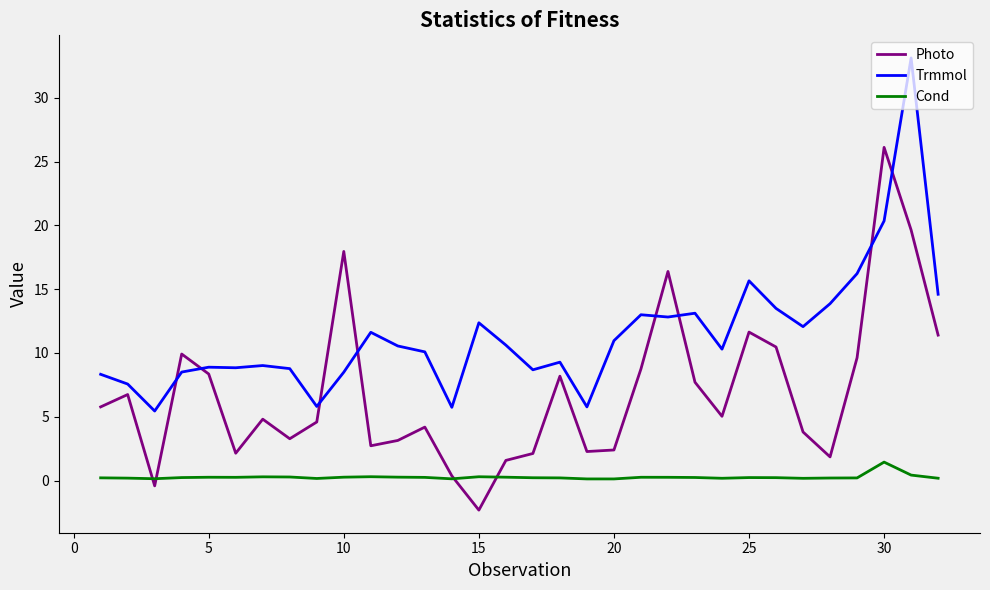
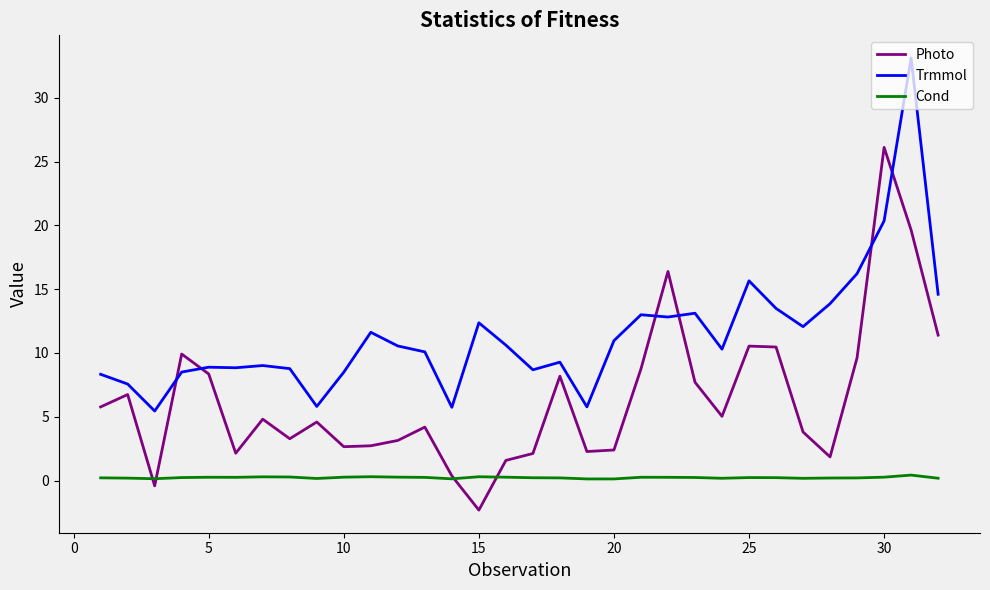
Photo, 10: 18.0 -> 2.7
Photo, 25: 11.6 -> 10.5
Cond, 30: 1.4 -> 0.3
